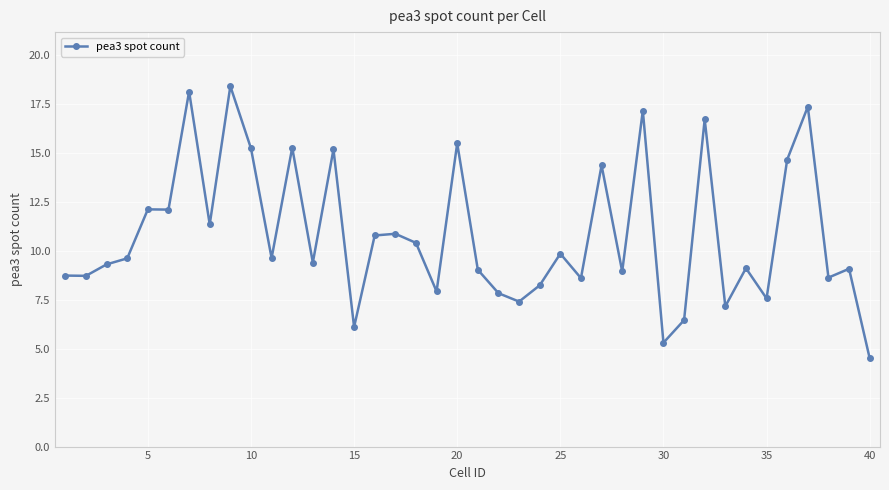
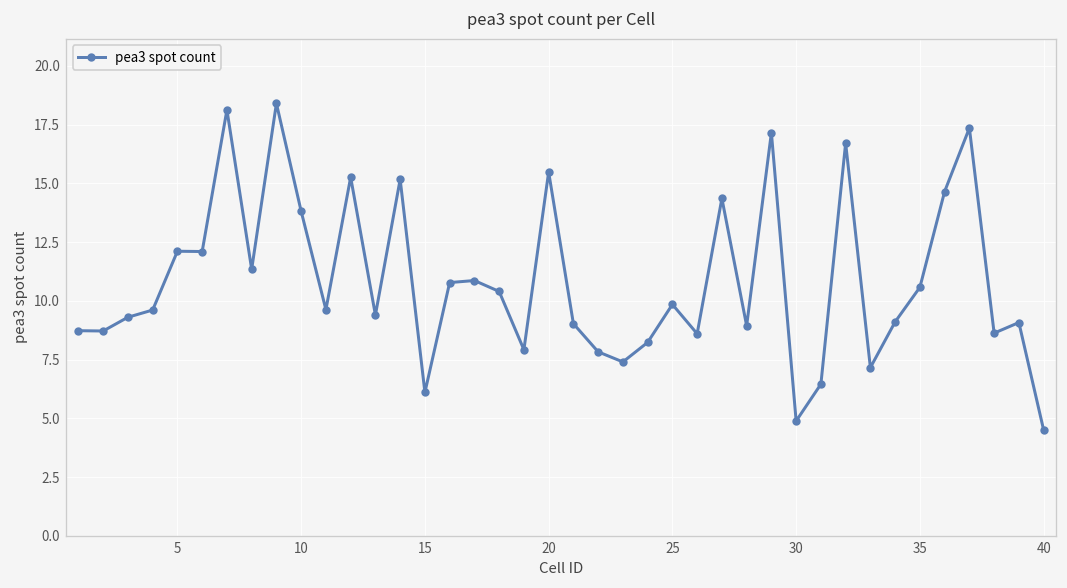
10: 15.2 -> 13.8
30: 5.3 -> 4.9
35: 7.6 -> 10.6
